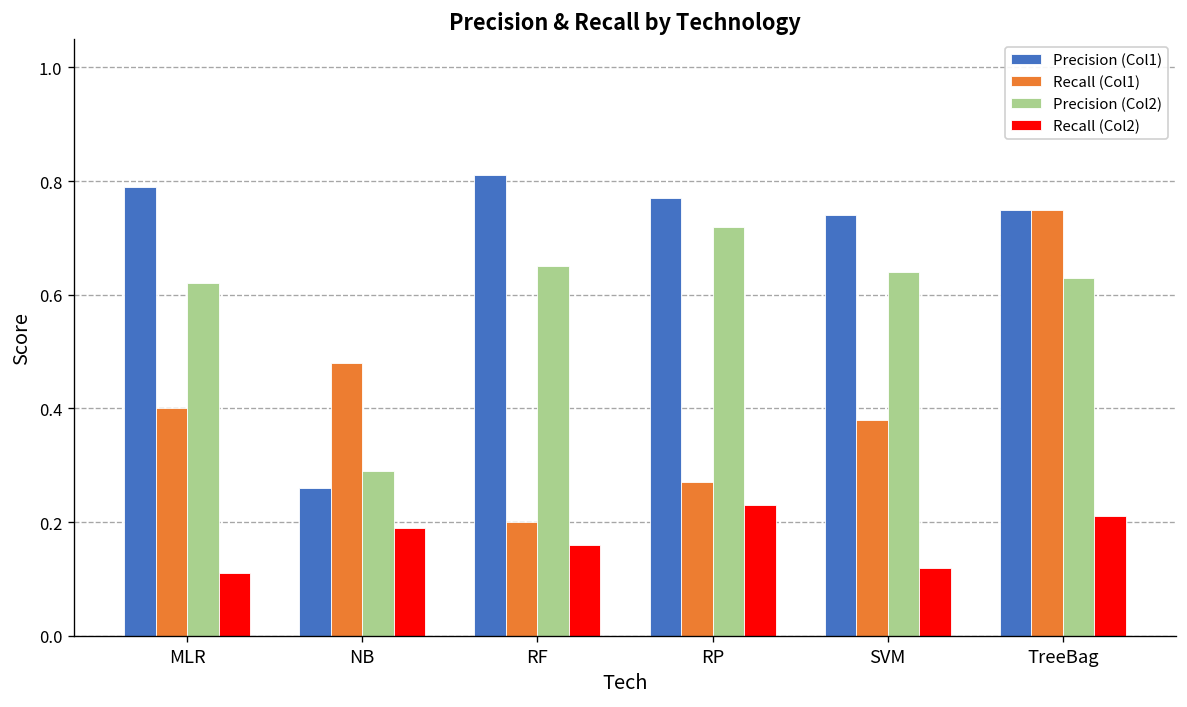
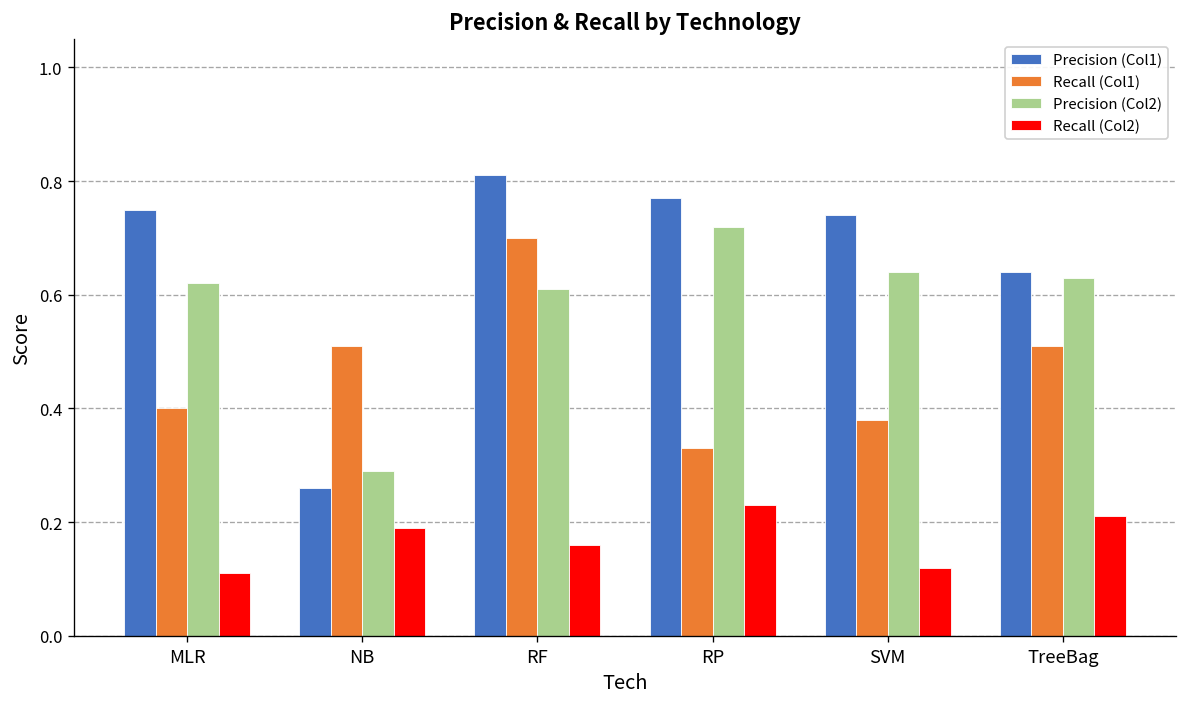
Precision (Col1), MLR: 0.79 -> 0.75
Recall (Col1), NB: 0.48 -> 0.51
Recall (Col1), RF: 0.2 -> 0.7
Precision (Col2), RF: 0.65 -> 0.61
Recall (Col1), RP: 0.27 -> 0.33
Precision (Col1), TreeBag: 0.75 -> 0.64
Recall (Col1), TreeBag: 0.75 -> 0.51
